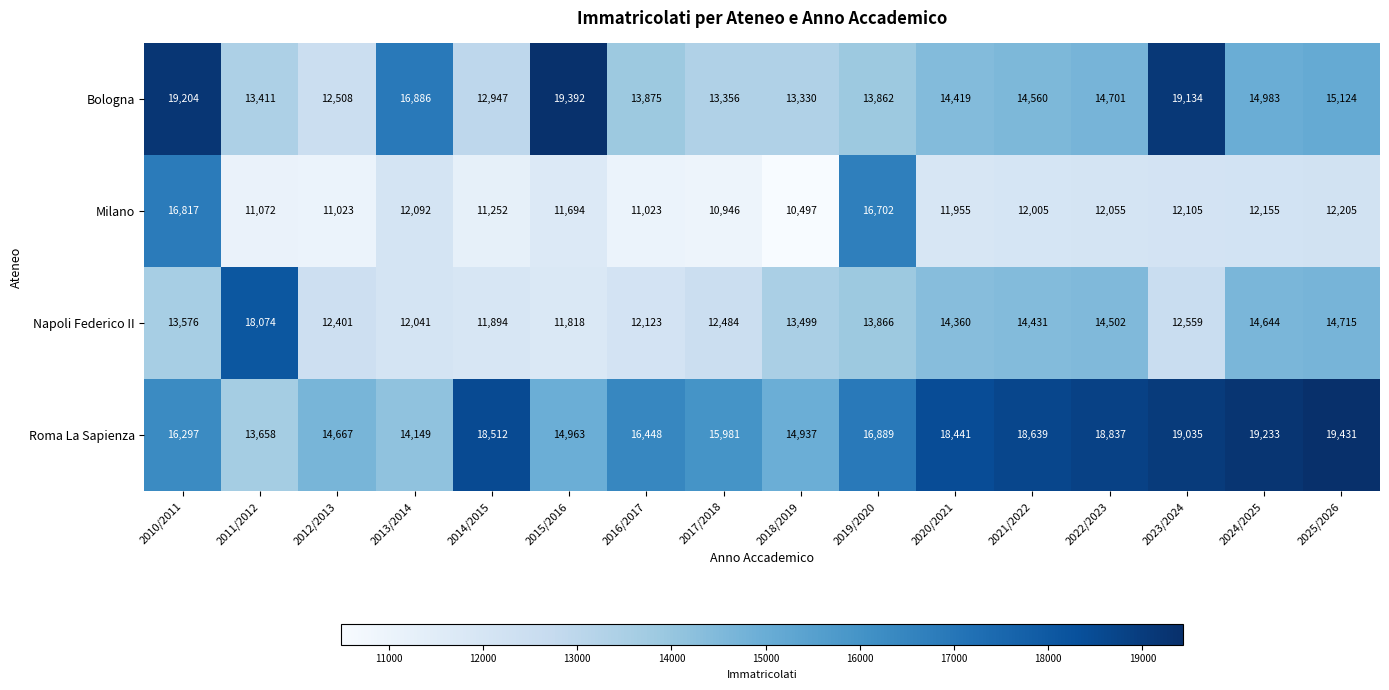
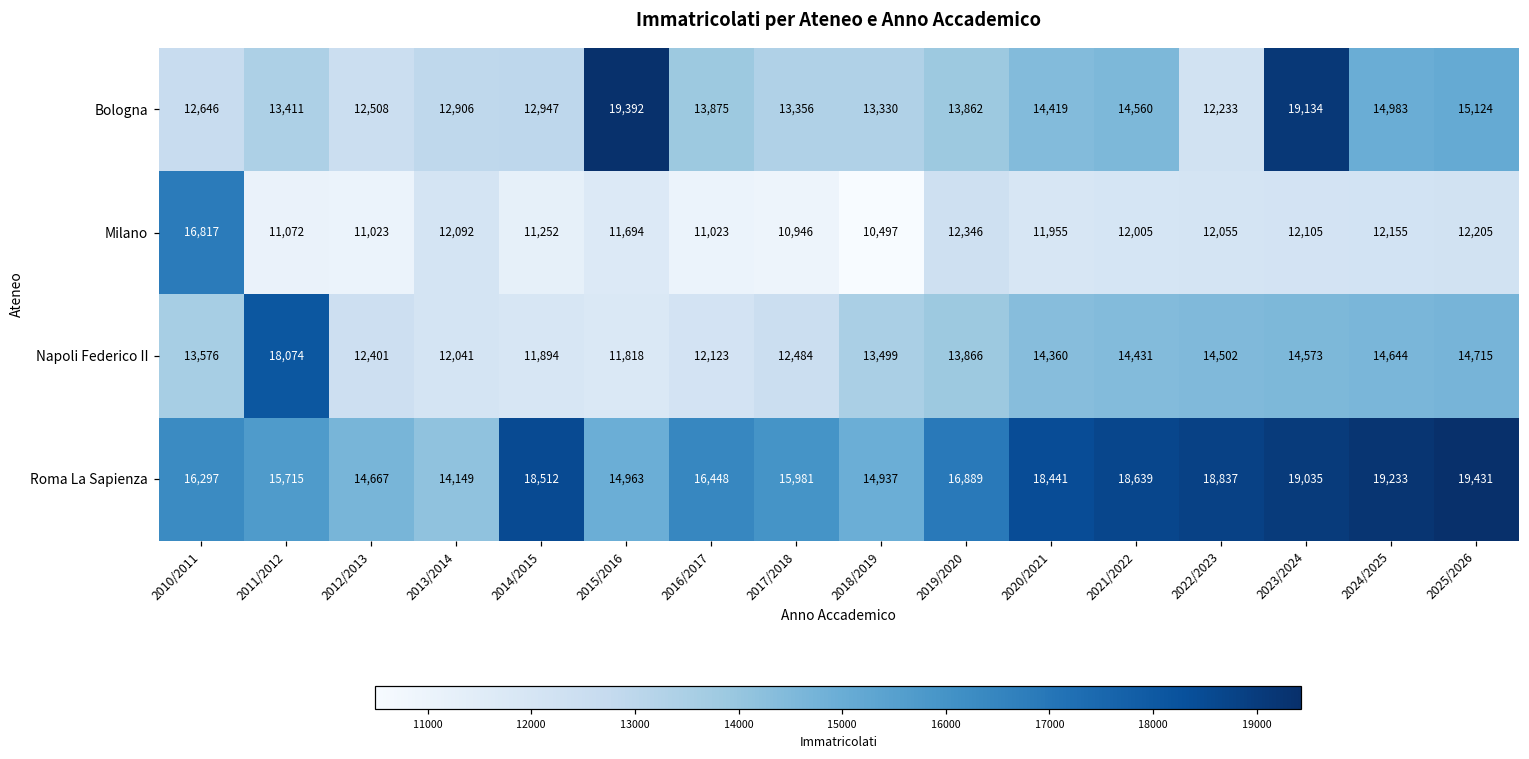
Bologna, 2010/2011: 19,204 -> 12,646
Bologna, 2013/2014: 16,886 -> 12,906
Bologna, 2022/2023: 14,701 -> 12,233
Milano, 2019/2020: 16,702 -> 12,346
Napoli Federico II, 2023/2024: 12,559 -> 14,573
Roma La Sapienza, 2011/2012: 13,658 -> 15,715
